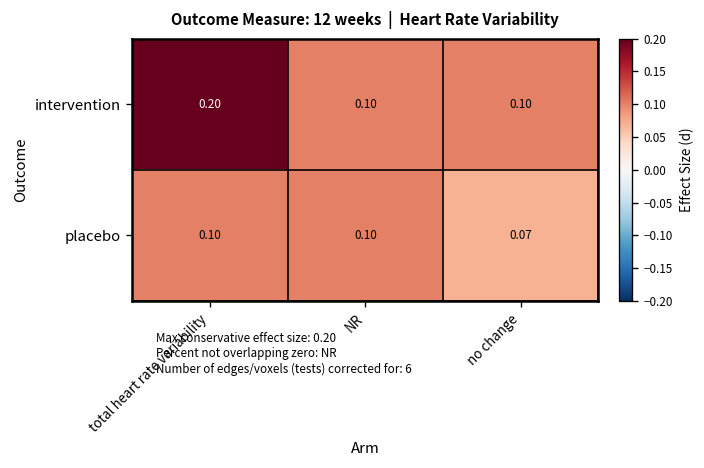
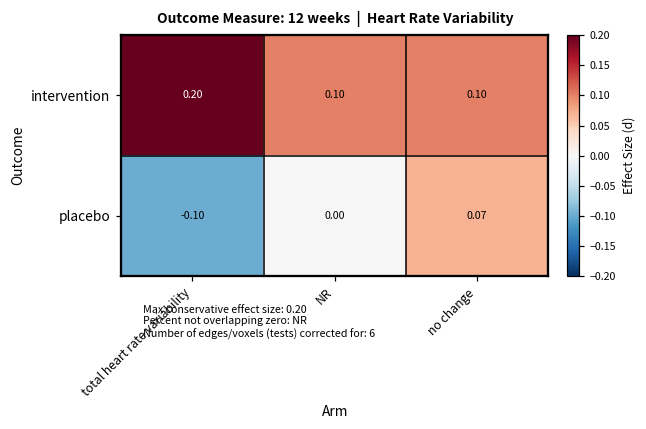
placebo, total heart rate variability: 0.10 -> -0.10
placebo, NR: 0.10 -> 0.00
